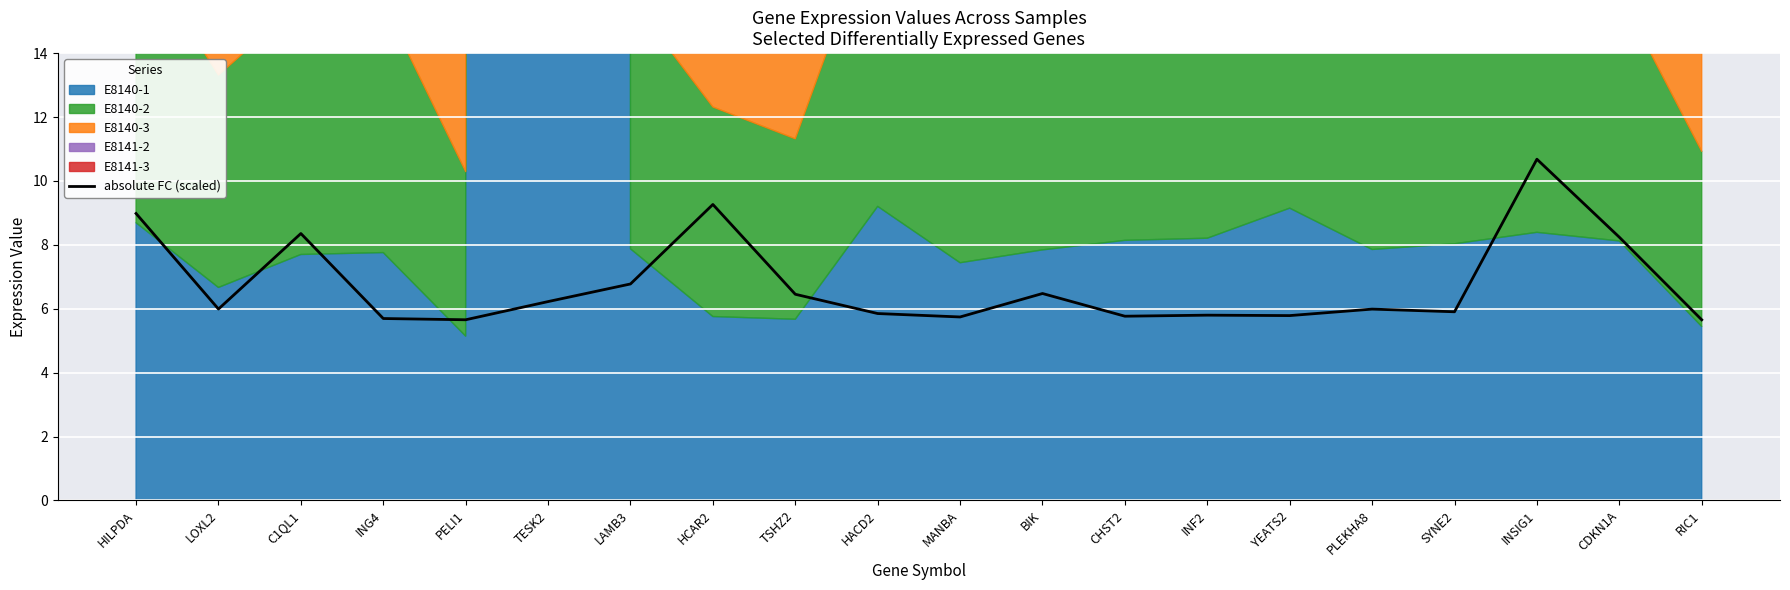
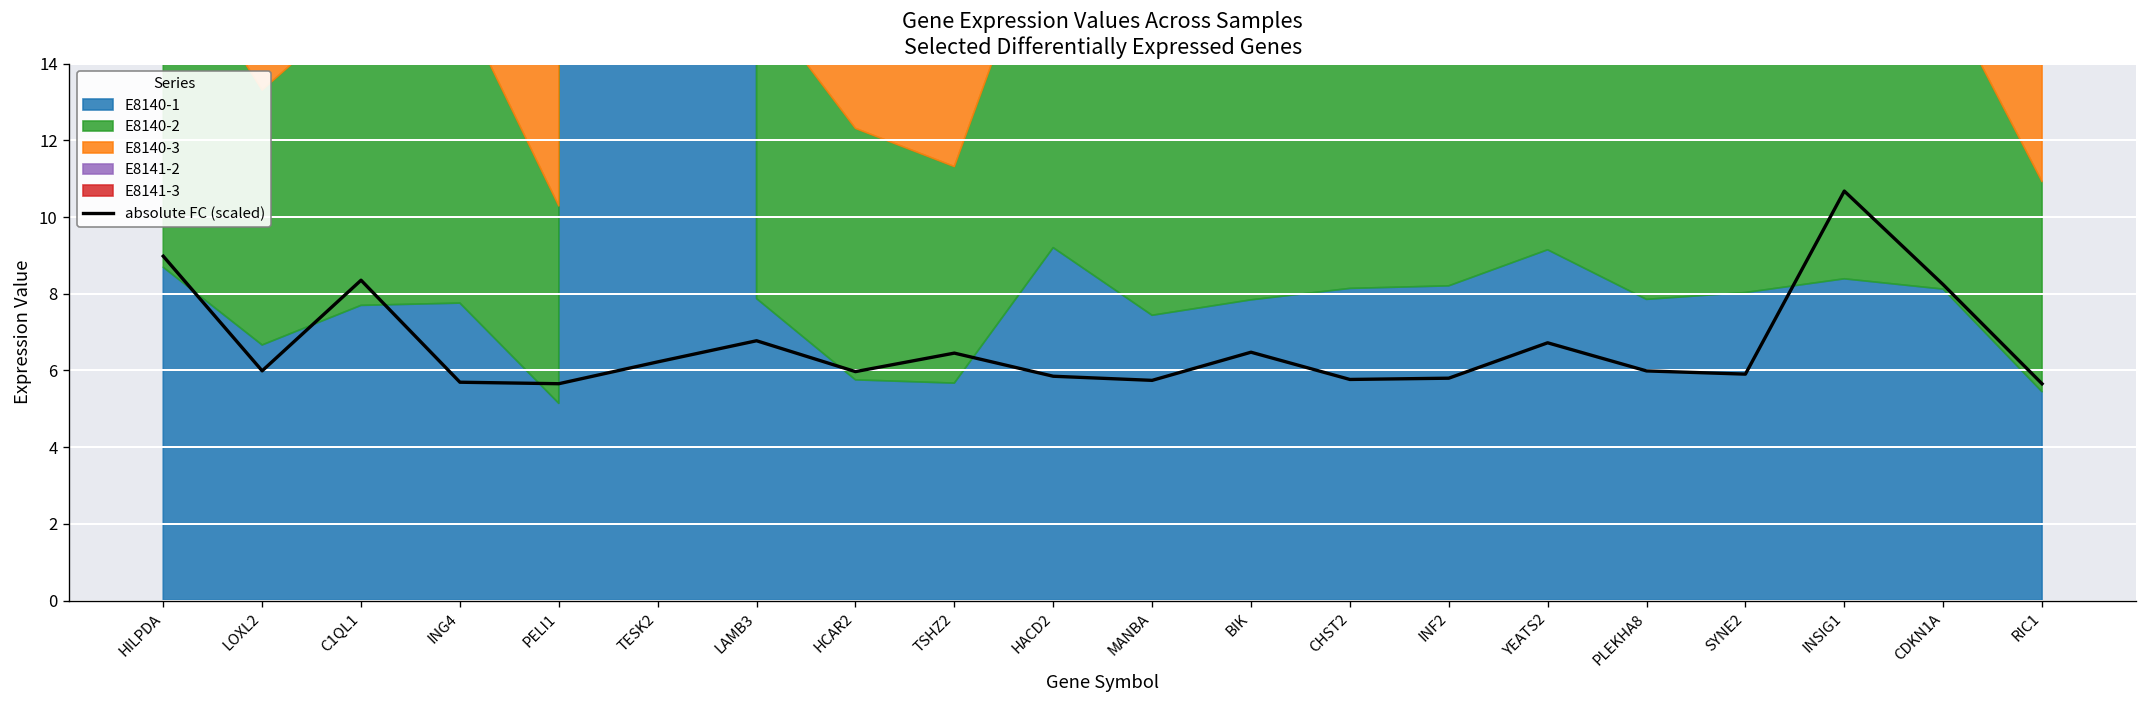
absolute FC (scaled), HCAR2: 9.3 -> 6.0
absolute FC (scaled), YEATS2: 5.8 -> 6.7
